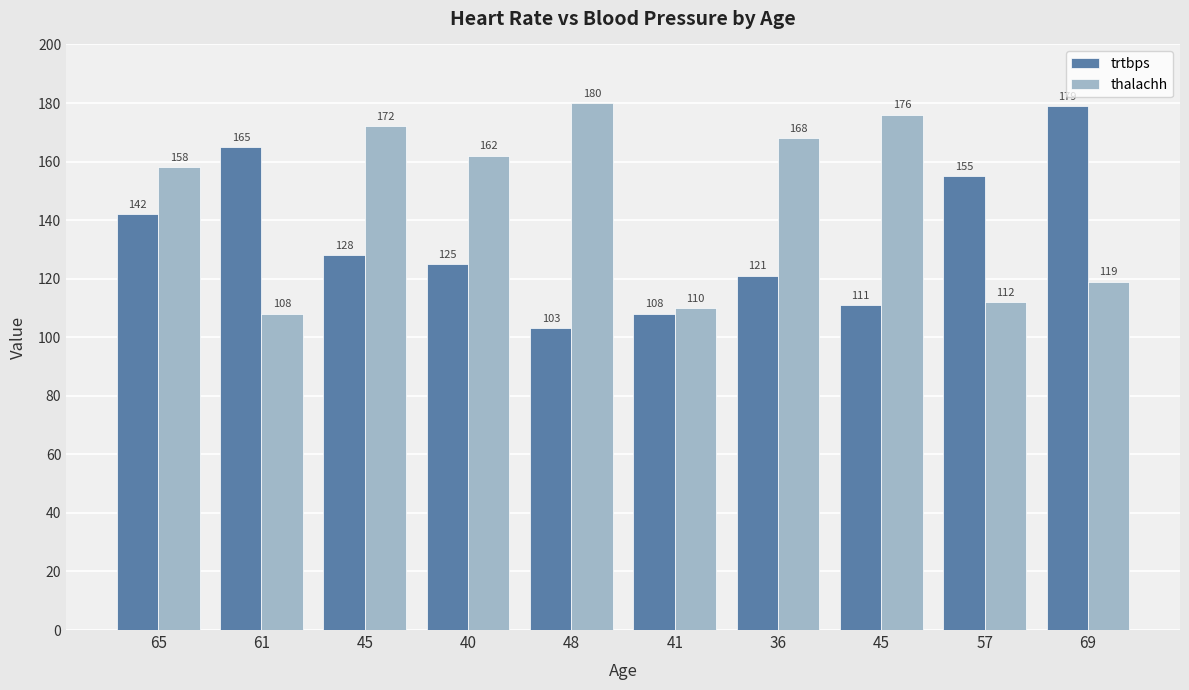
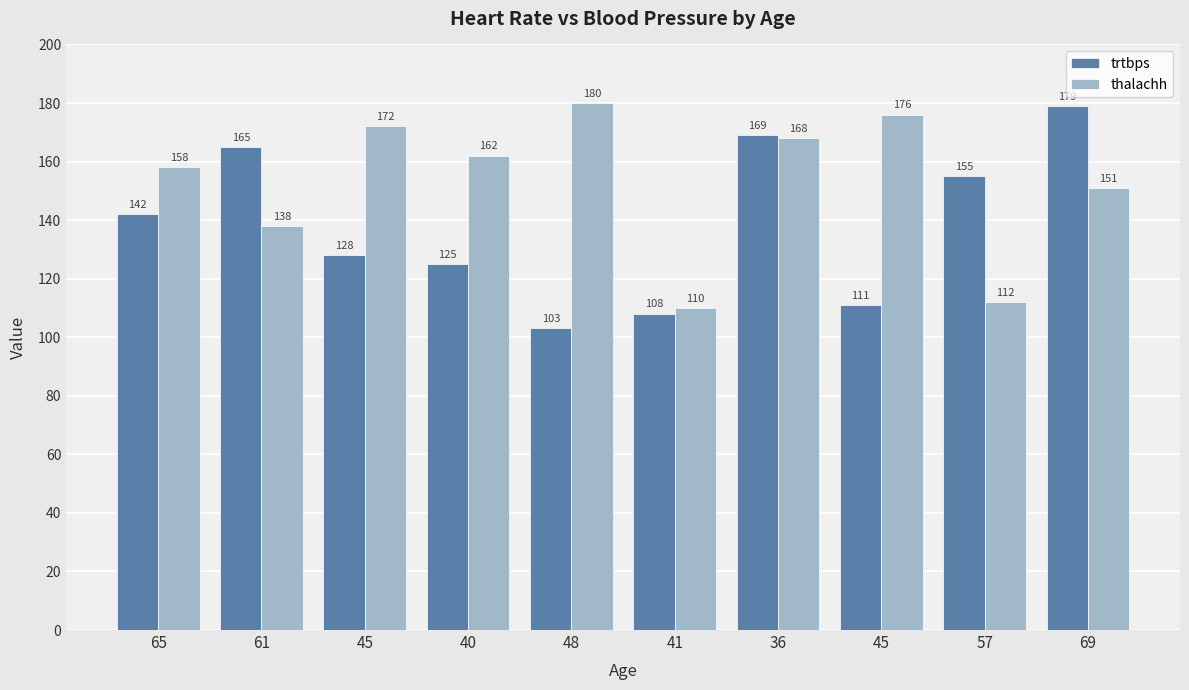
thalachh, 61: 108 -> 138
trtbps, 36: 121 -> 169
thalachh, 69: 119 -> 151
